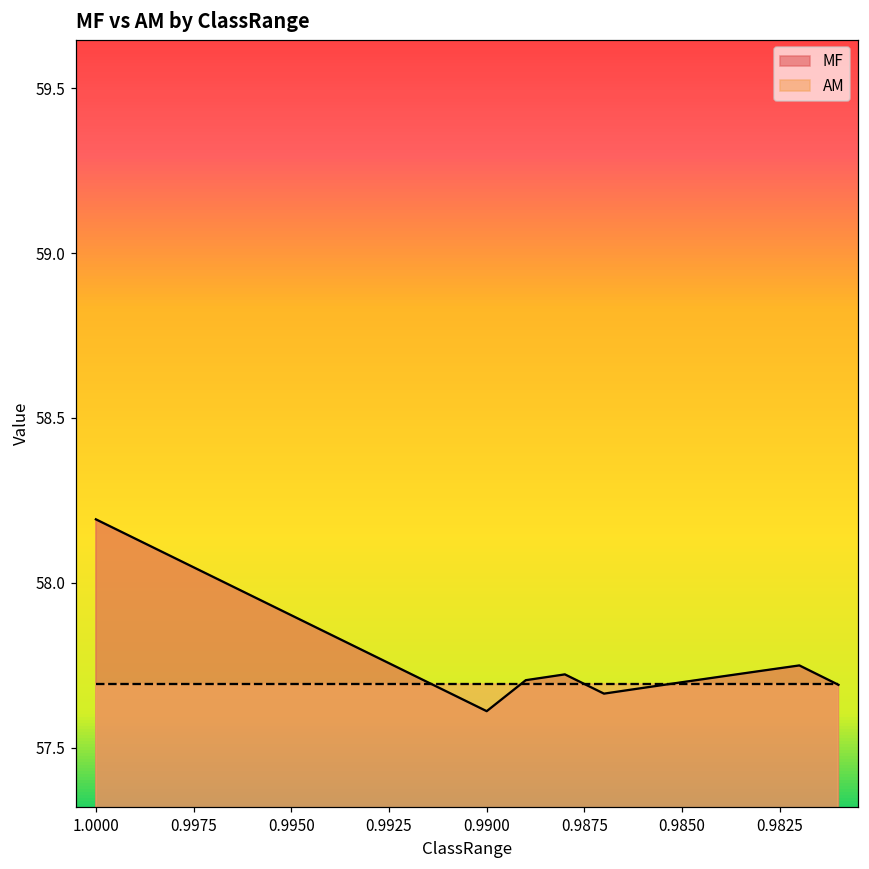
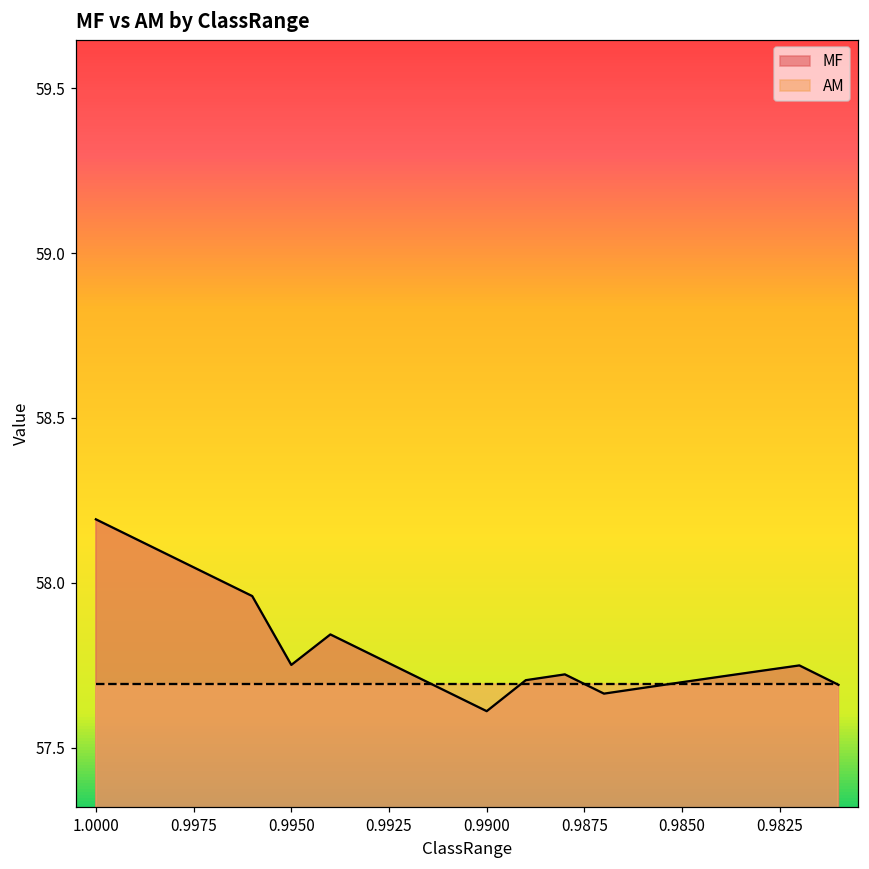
MF, 0.9950: 57.90 -> 57.75
